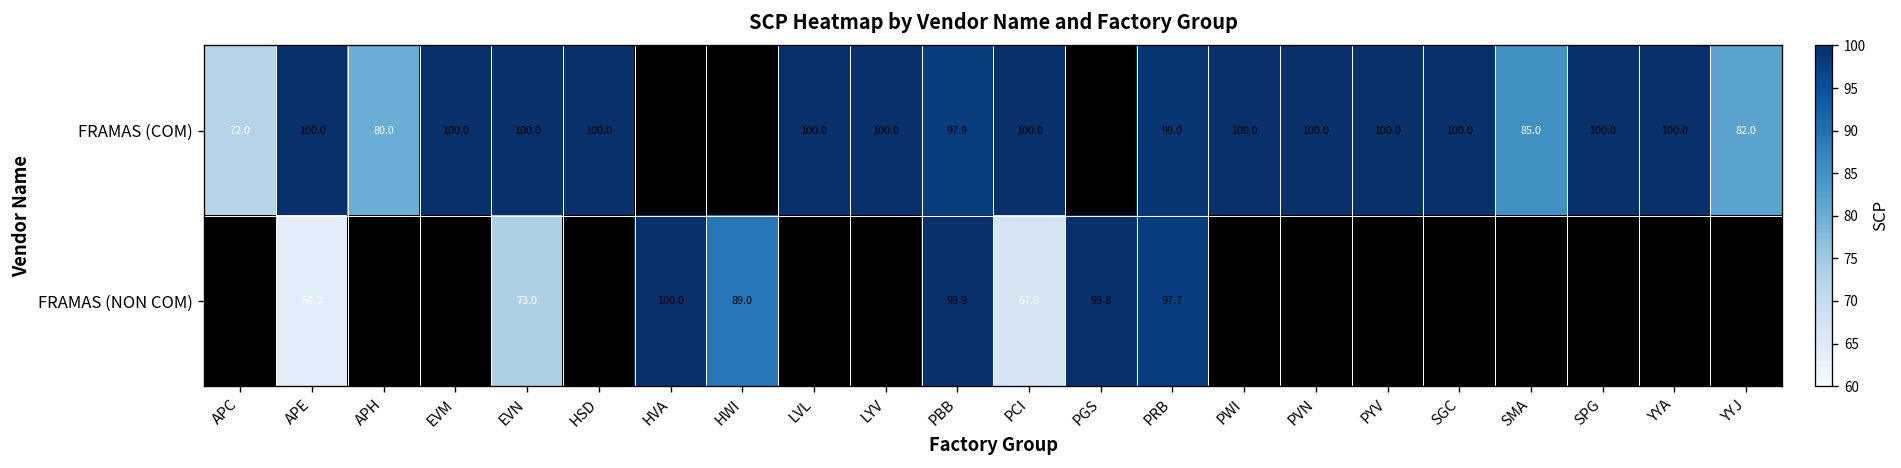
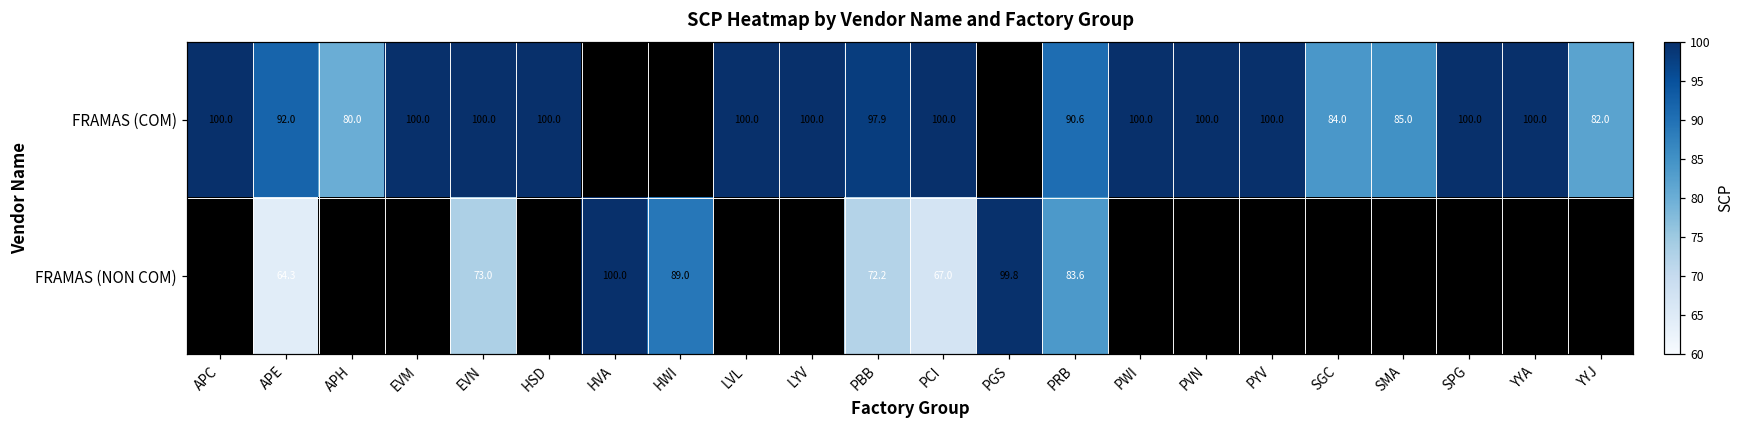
FRAMAS (COM), APC: 72.0 -> 100.0
FRAMAS (COM), APE: 100.0 -> 92.0
FRAMAS (COM), PRB: 99.0 -> 90.6
FRAMAS (COM), SGC: 100.0 -> 84.0
FRAMAS (NON COM), PBB: 99.9 -> 72.2
FRAMAS (NON COM), PRB: 97.7 -> 83.6
